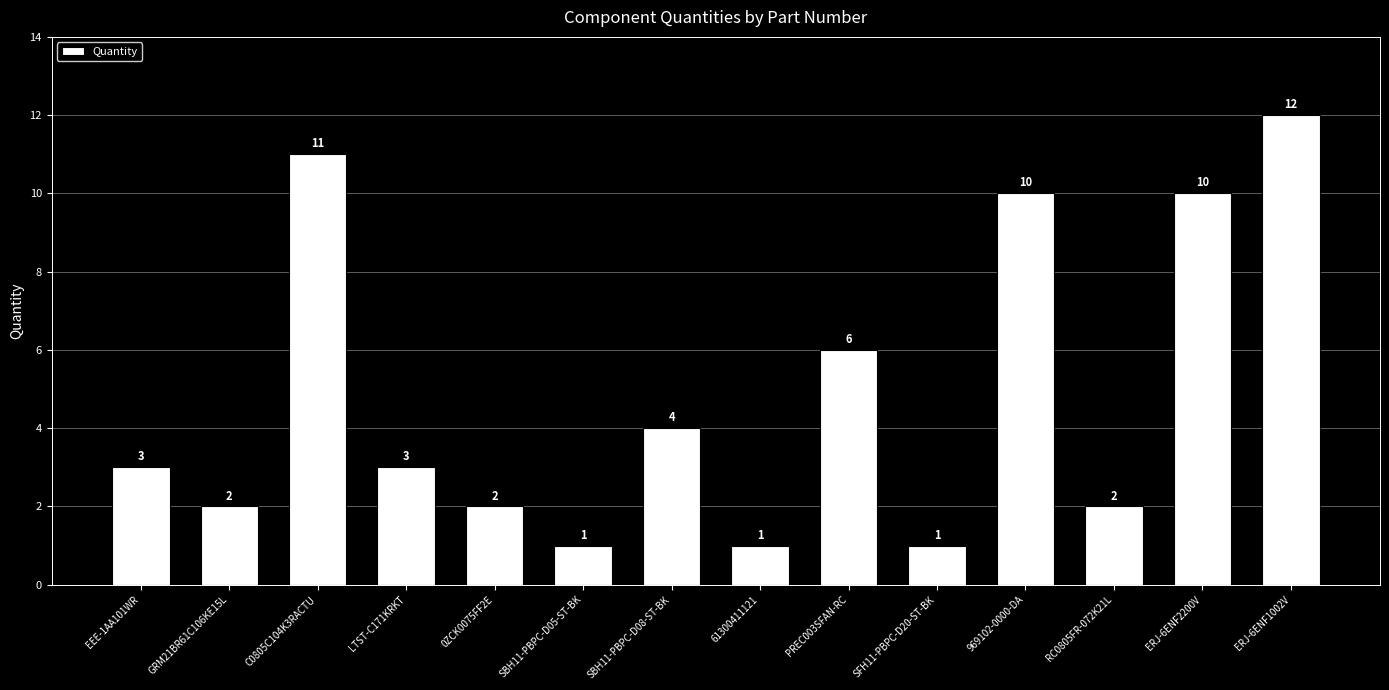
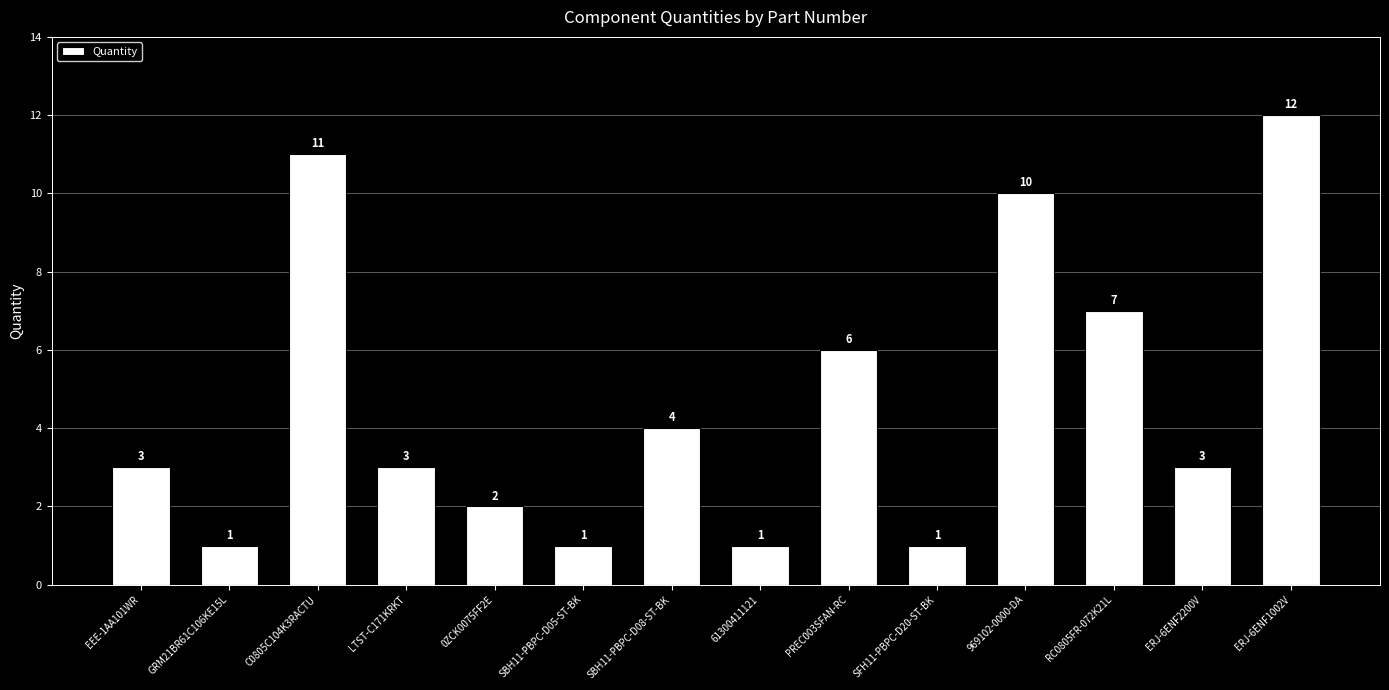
GRM21BR61C106KE15L: 2 -> 1
RC0805FR-072K21L: 2 -> 7
ERJ-6ENF2200V: 10 -> 3
